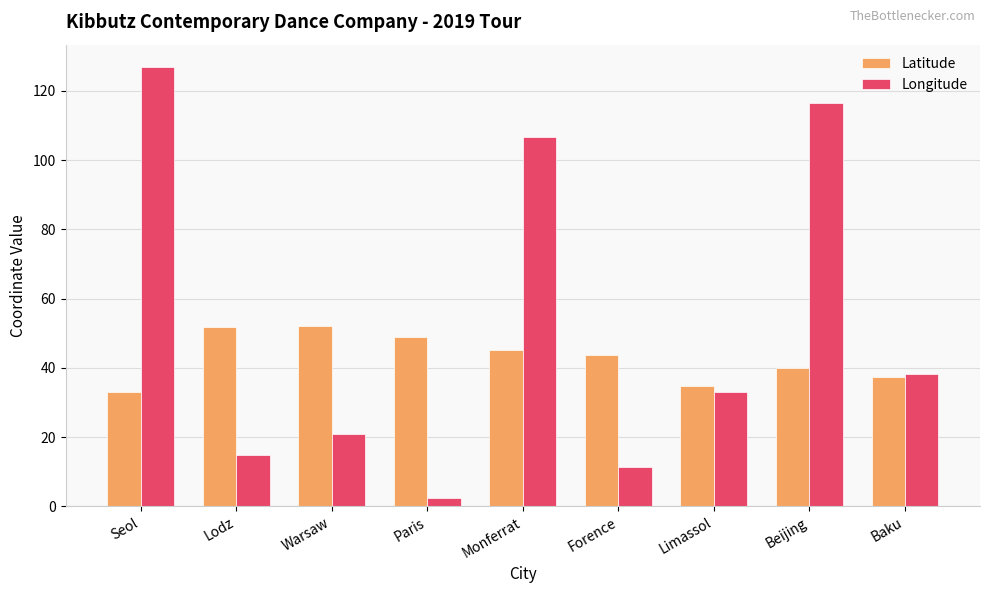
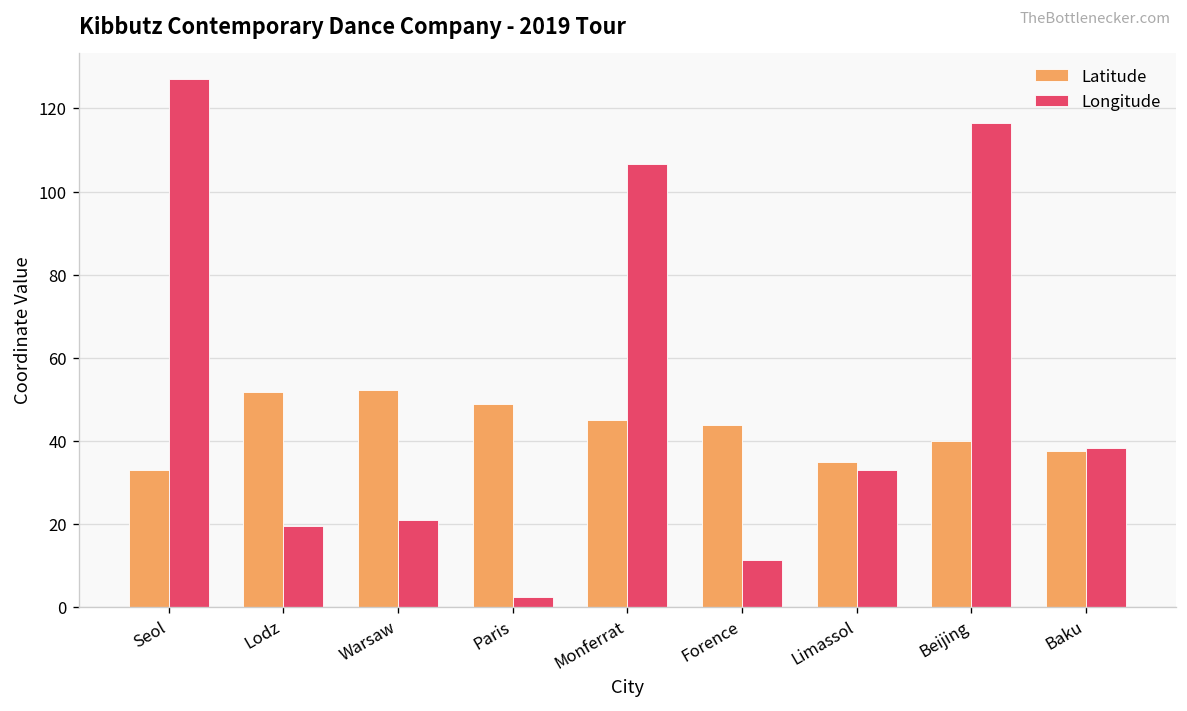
Longitude, Lodz: 15 -> 19
